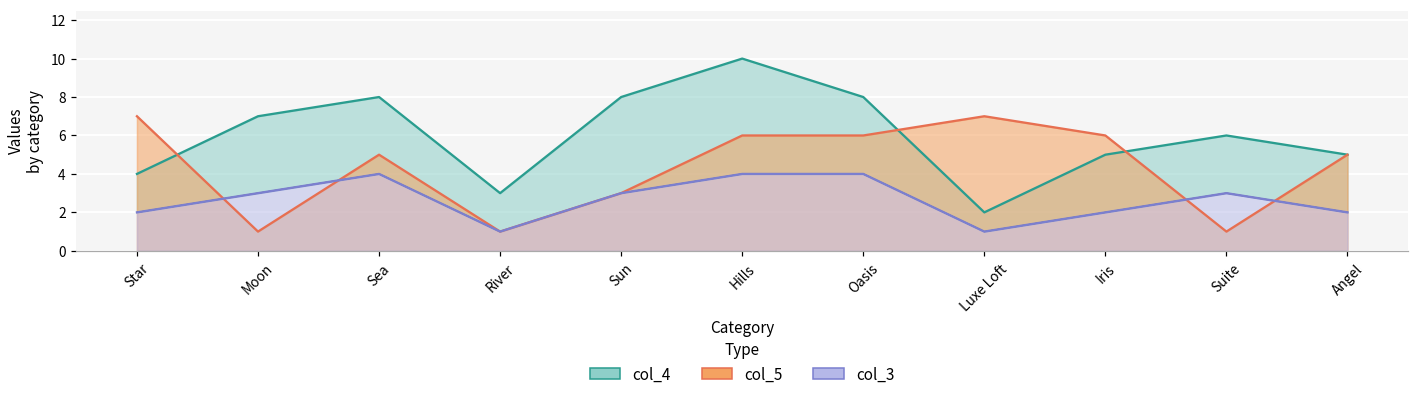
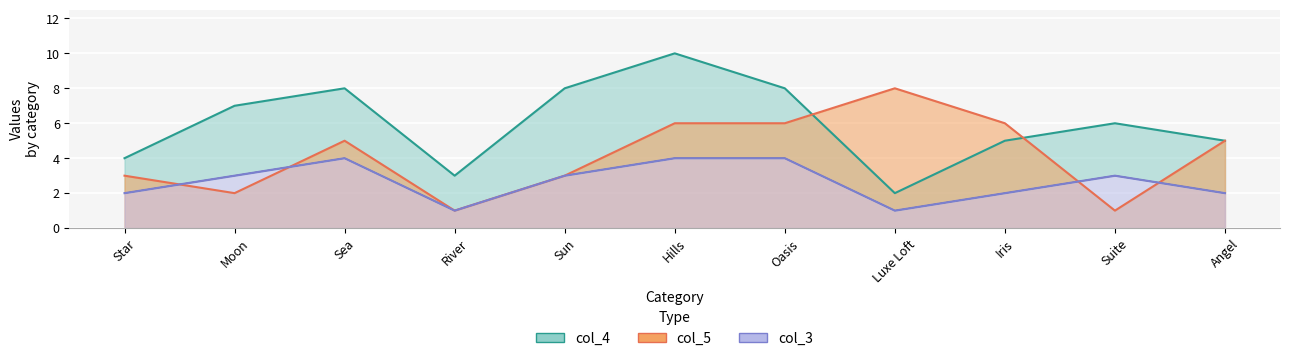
col_5, Star: 7 -> 3
col_5, Moon: 1 -> 2
col_5, Luxe Loft: 7 -> 8
